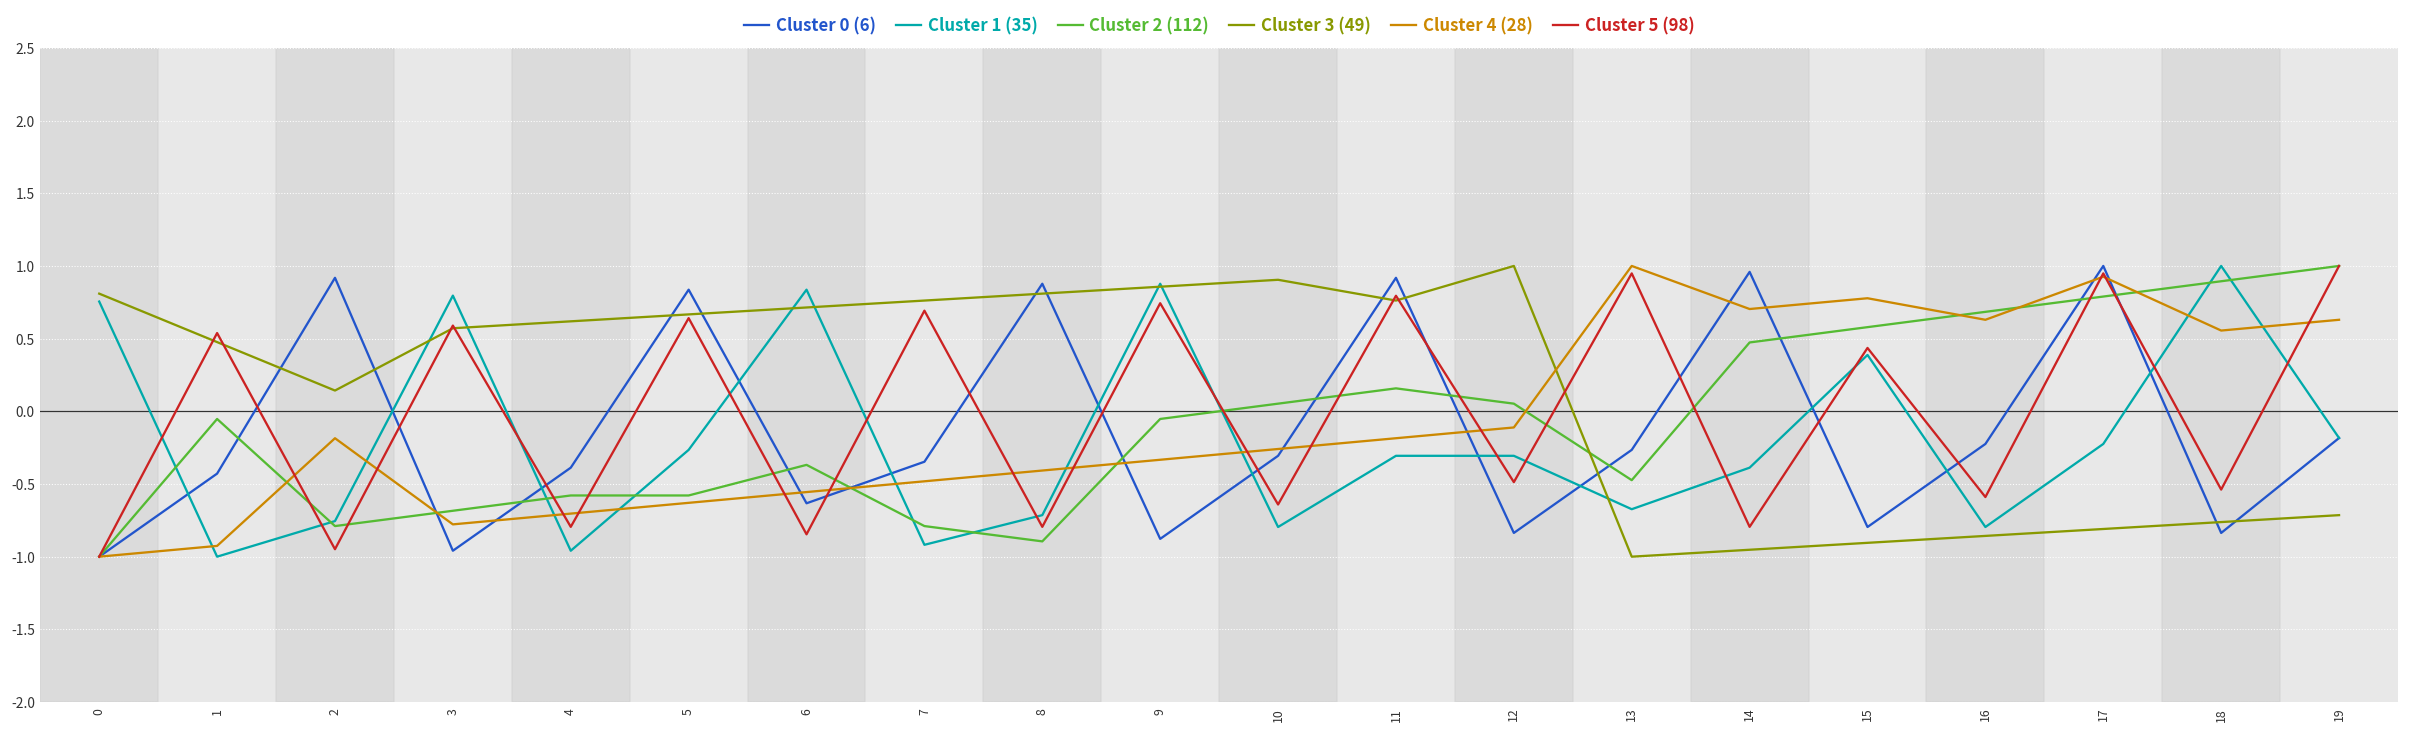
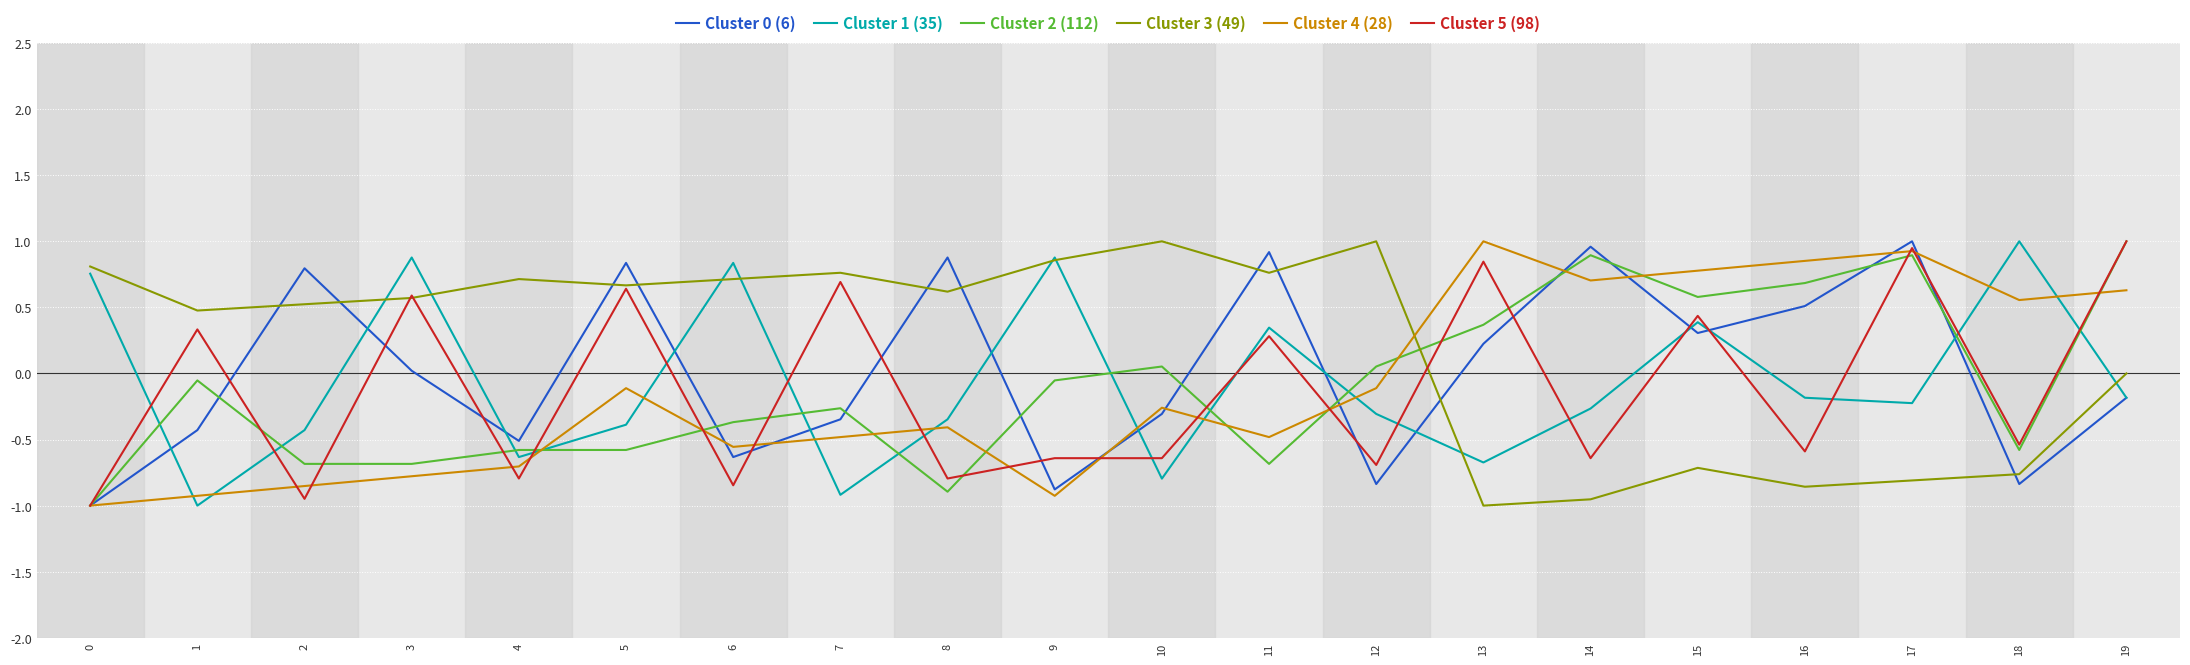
Cluster 5 (98), 1: 0.54 -> 0.33
Cluster 0 (6), 2: 0.92 -> 0.80
Cluster 1 (35), 2: -0.76 -> -0.43
Cluster 2 (112), 2: -0.79 -> -0.68
Cluster 3 (49), 2: 0.14 -> 0.52
Cluster 4 (28), 2: -0.19 -> -0.85
Cluster 0 (6), 3: -0.96 -> 0.02
Cluster 1 (35), 3: 0.80 -> 0.88
Cluster 0 (6), 4: -0.39 -> -0.51
Cluster 1 (35), 4: -0.96 -> -0.63
Cluster 3 (49), 4: 0.62 -> 0.71
Cluster 1 (35), 5: -0.27 -> -0.39
Cluster 4 (28), 5: -0.63 -> -0.11
Cluster 2 (112), 7: -0.79 -> -0.26
Cluster 1 (35), 8: -0.71 -> -0.35
Cluster 3 (49), 8: 0.81 -> 0.62
Cluster 4 (28), 9: -0.33 -> -0.93
Cluster 5 (98), 9: 0.74 -> -0.64
Cluster 3 (49), 10: 0.90 -> 1.00
Cluster 1 (35), 11: -0.31 -> 0.35
Cluster 2 (112), 11: 0.16 -> -0.68
Cluster 4 (28), 11: -0.19 -> -0.48
Cluster 5 (98), 11: 0.79 -> 0.28
Cluster 5 (98), 12: -0.49 -> -0.69
Cluster 0 (6), 13: -0.27 -> 0.22
Cluster 2 (112), 13: -0.47 -> 0.37
Cluster 5 (98), 13: 0.95 -> 0.85
Cluster 1 (35), 14: -0.39 -> -0.27
Cluster 2 (112), 14: 0.47 -> 0.89
Cluster 5 (98), 14: -0.79 -> -0.64
Cluster 0 (6), 15: -0.80 -> 0.31
Cluster 3 (49), 15: -0.90 -> -0.71
Cluster 0 (6), 16: -0.22 -> 0.51
Cluster 1 (35), 16: -0.80 -> -0.18
Cluster 4 (28), 16: 0.63 -> 0.85
Cluster 2 (112), 17: 0.79 -> 0.89
Cluster 2 (112), 18: 0.89 -> -0.58
Cluster 3 (49), 19: -0.71 -> 0.00
